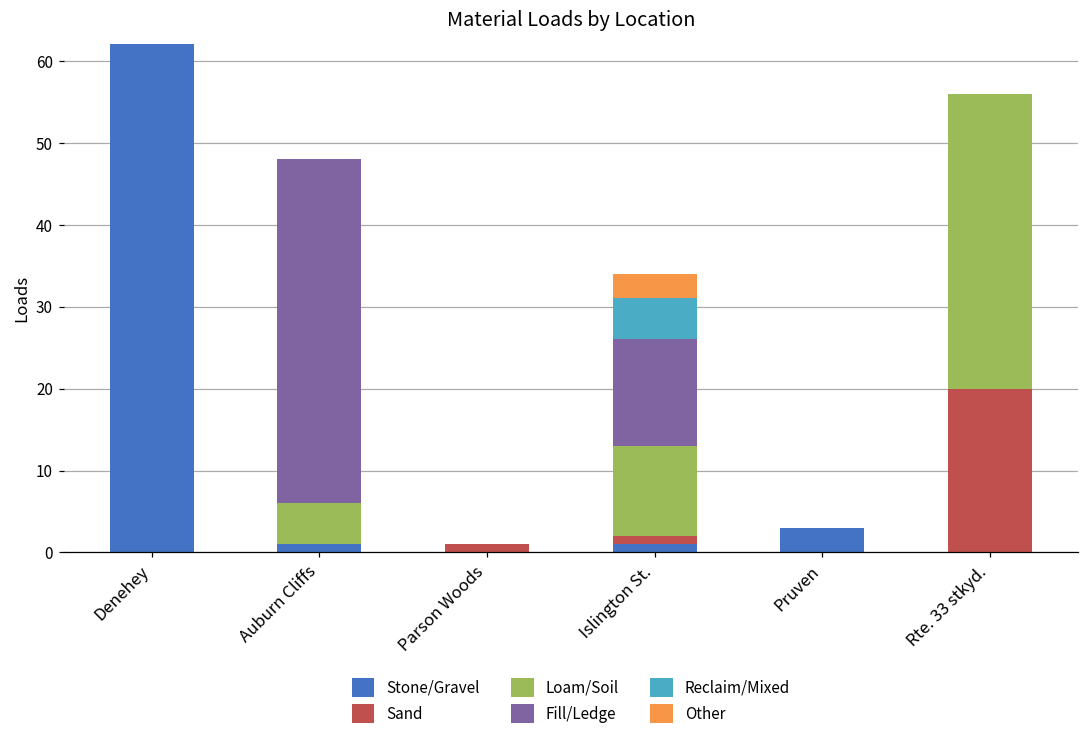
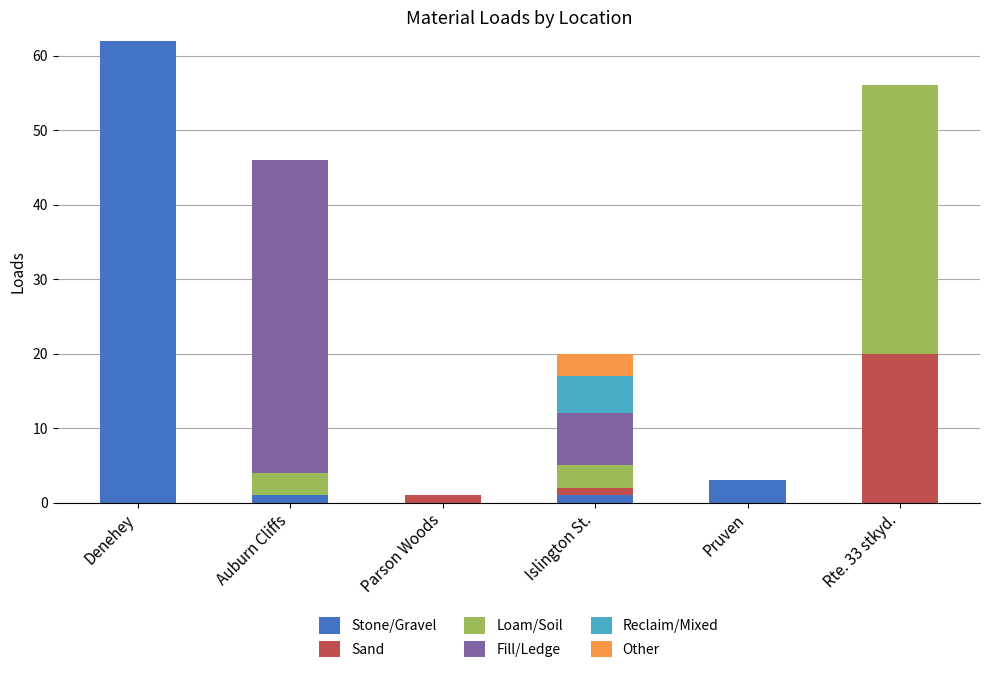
Loam/Soil, Auburn Cliffs: 5 -> 3
Loam/Soil, Islington St.: 11 -> 3
Fill/Ledge, Islington St.: 13 -> 7
